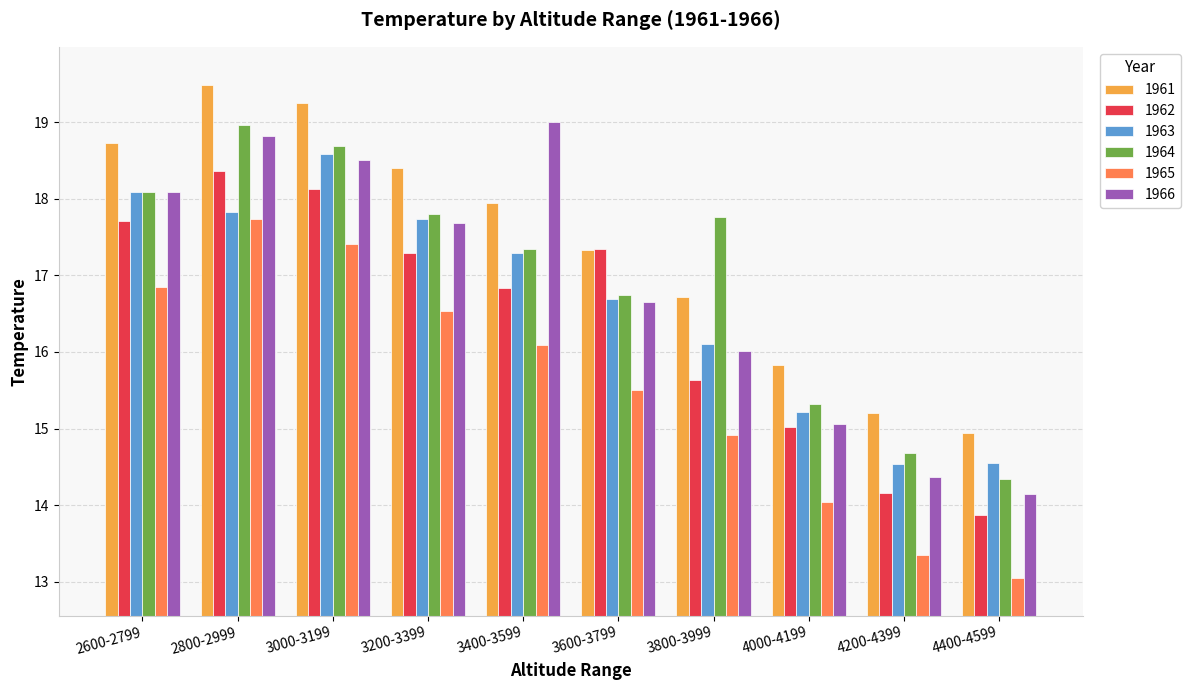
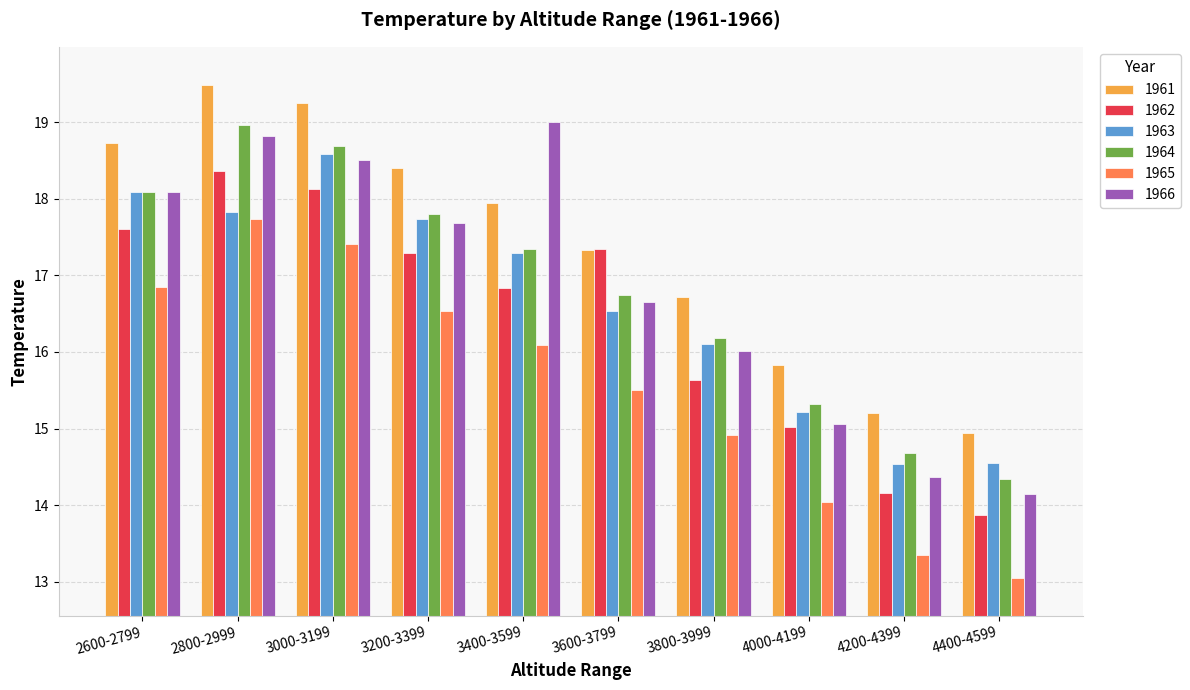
1962, 2600-2799: 17.7 -> 17.6
1963, 3600-3799: 16.7 -> 16.5
1964, 3800-3999: 17.8 -> 16.2
